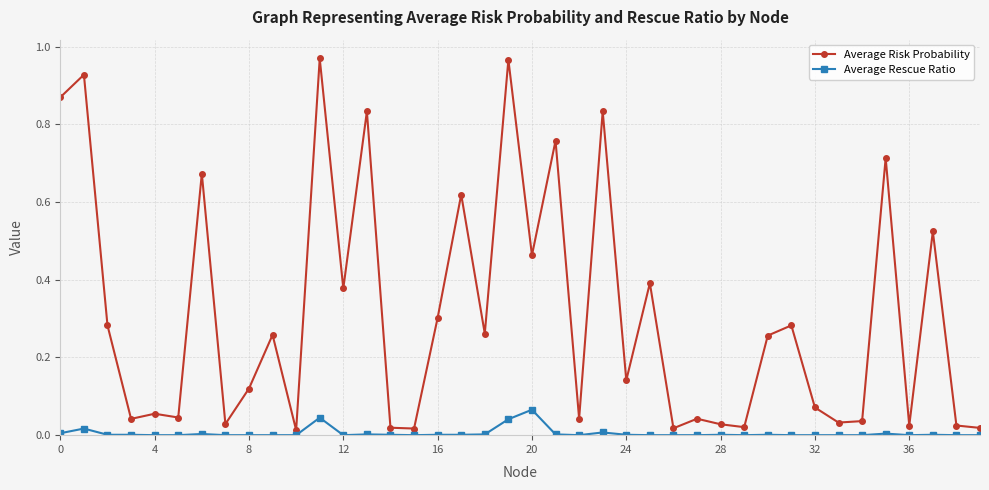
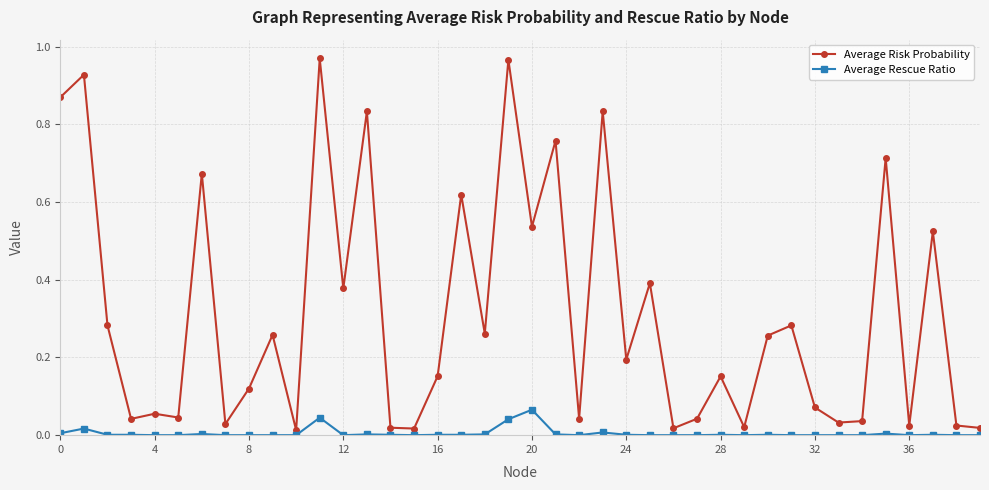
Average Risk Probability, 16: 0.30 -> 0.15
Average Risk Probability, 20: 0.46 -> 0.54
Average Risk Probability, 24: 0.14 -> 0.19
Average Risk Probability, 28: 0.03 -> 0.15
